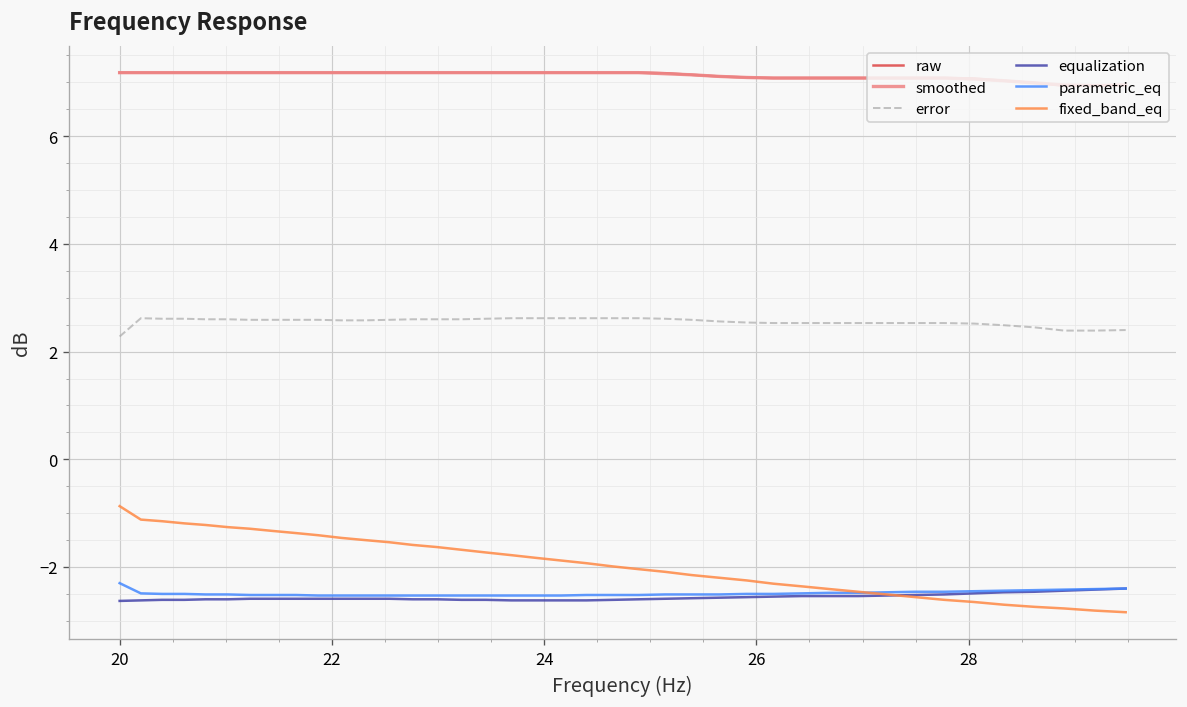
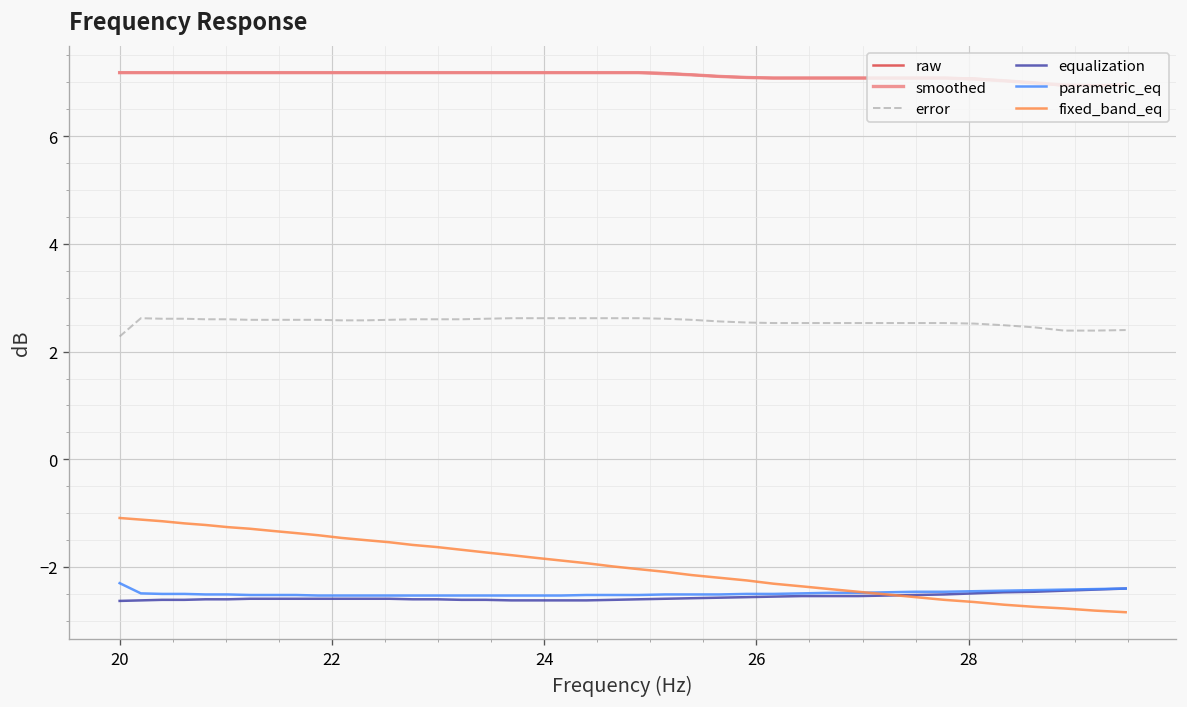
fixed_band_eq, 20: -0.9 -> -1.1
